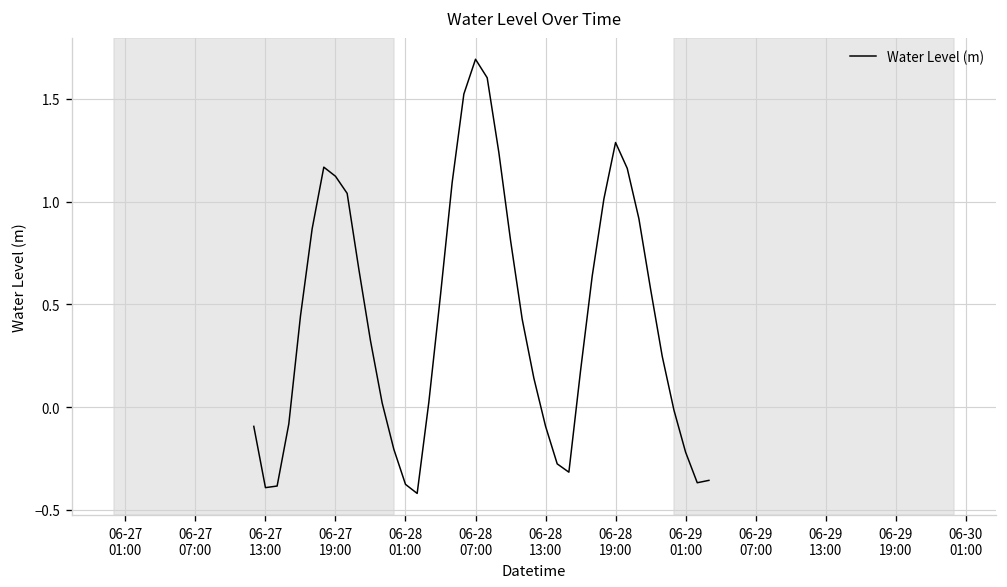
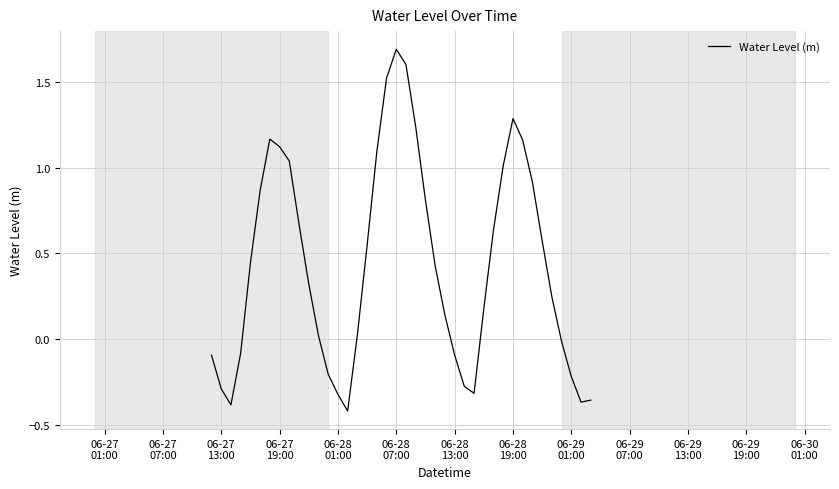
06-27 13:00: -0.39 -> -0.29
06-28 01:00: -0.38 -> -0.32
